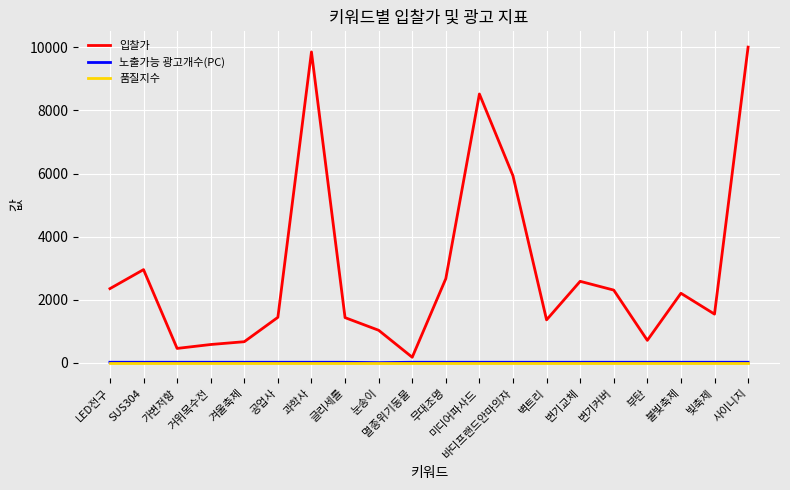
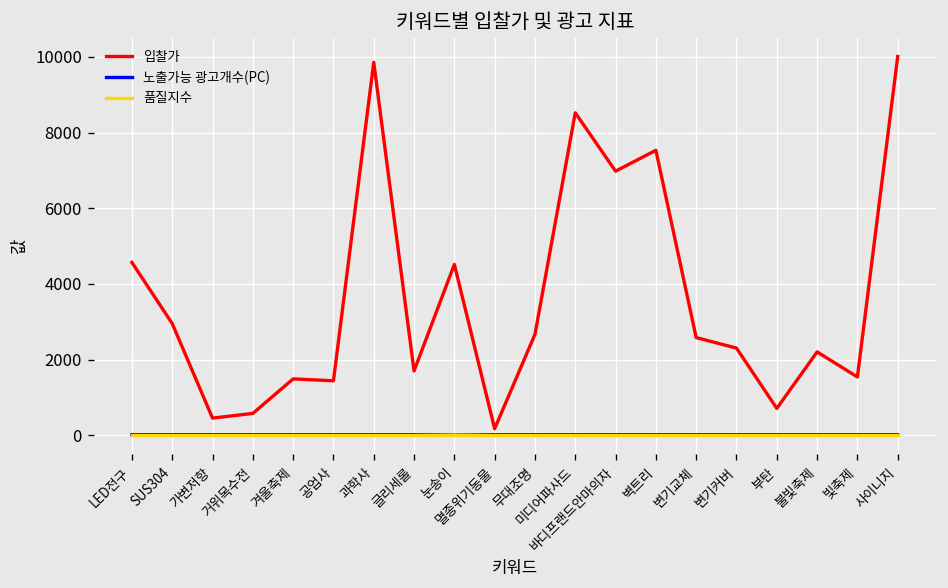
입찰가, LED전구: 2400 -> 4600
입찰가, 겨울축제: 700 -> 1500
입찰가, 글리세롤: 1400 -> 1700
입찰가, 눈송이: 1000 -> 4500
입찰가, 바디프랜드안마의자: 5900 -> 7000
입찰가, 벽트리: 1400 -> 7500
